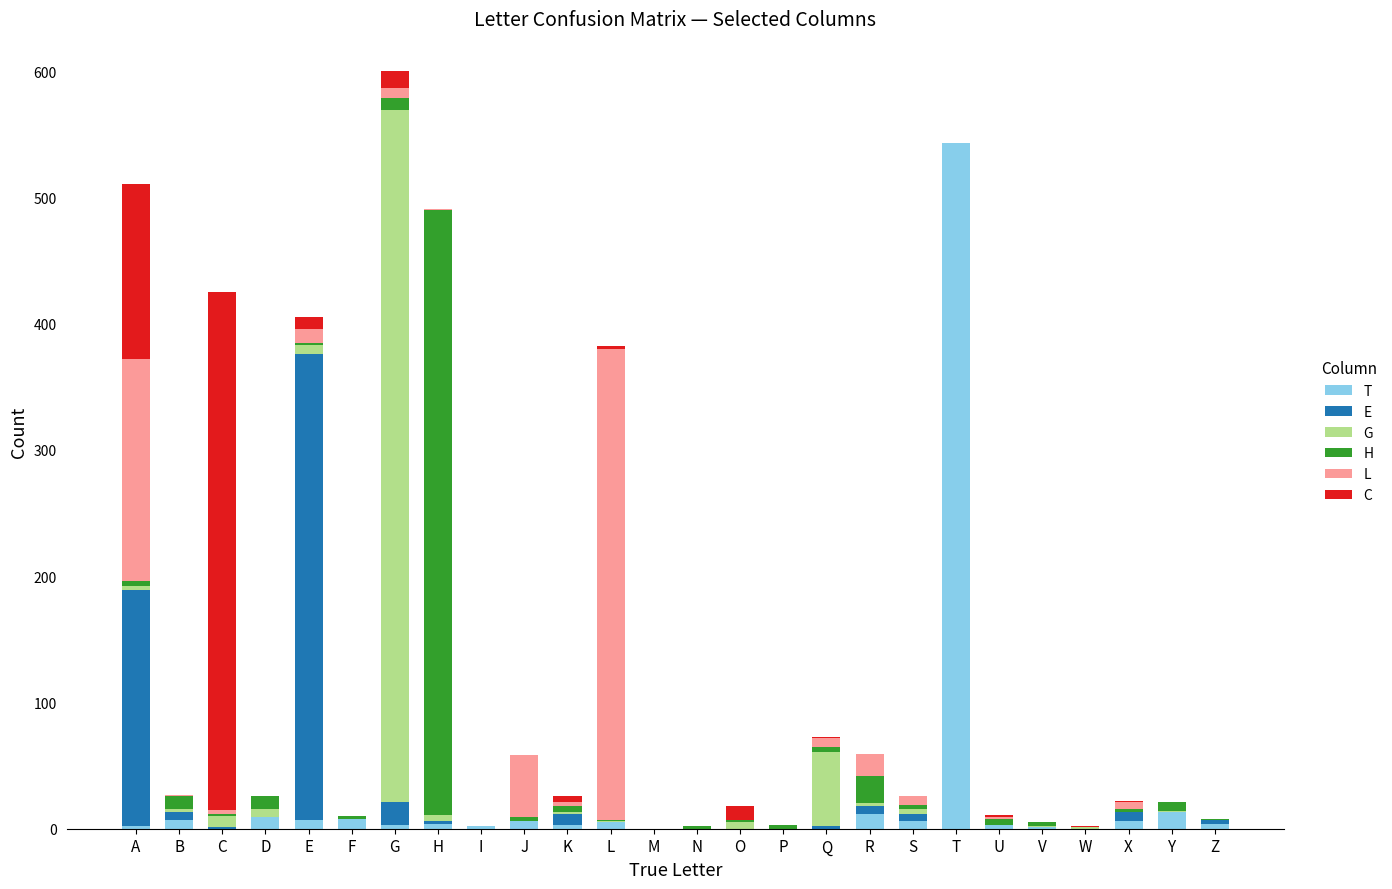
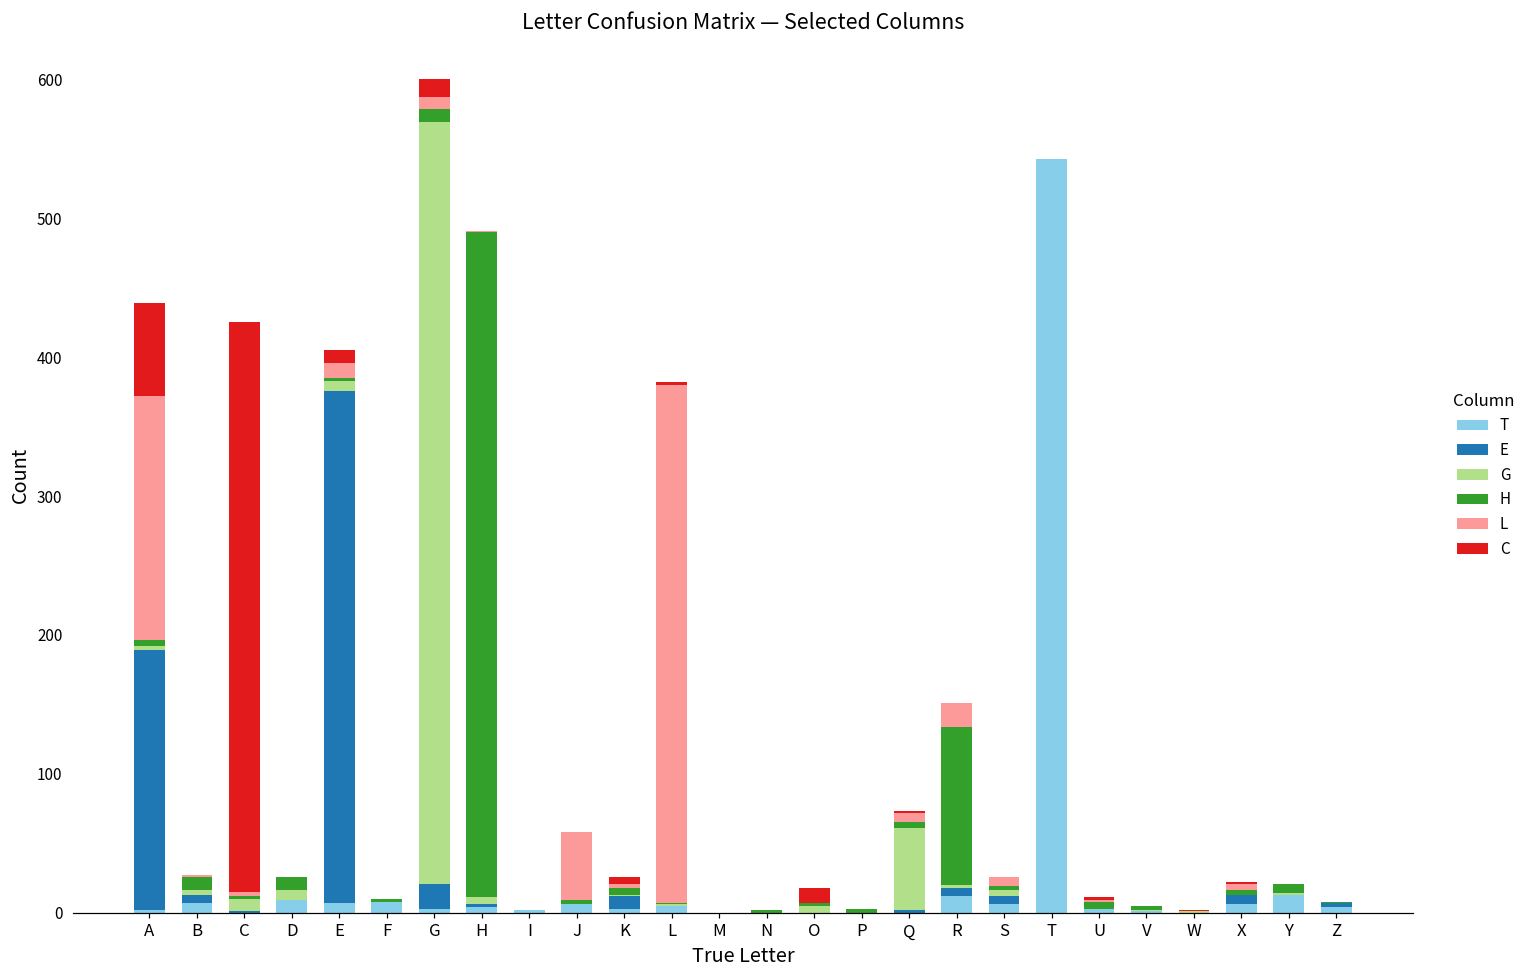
C, A: 139 -> 67
H, R: 22 -> 114
